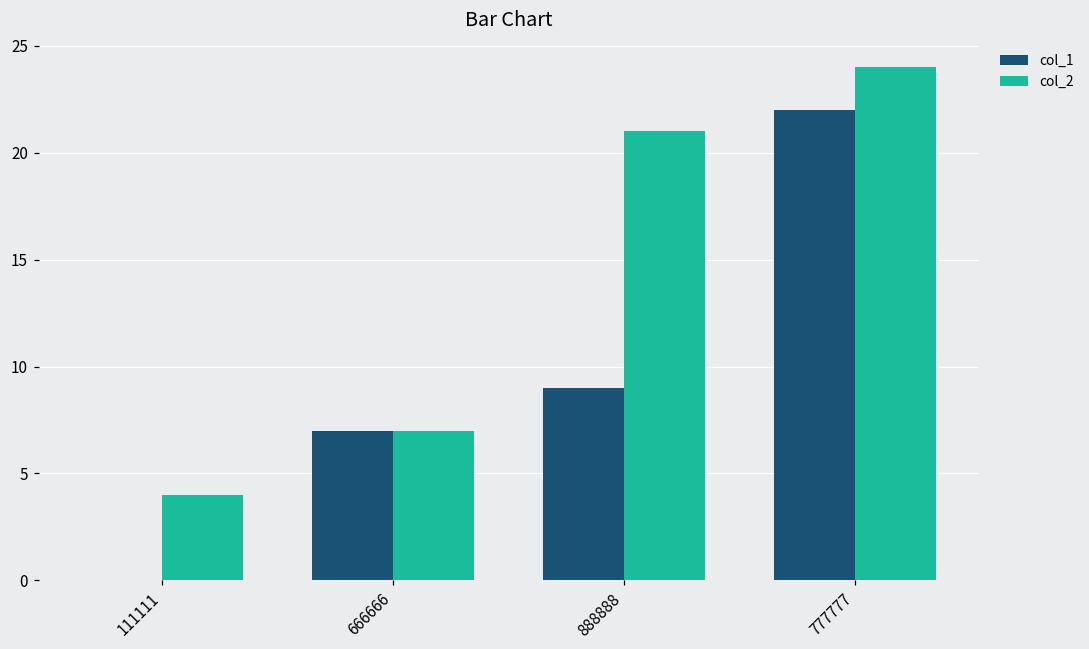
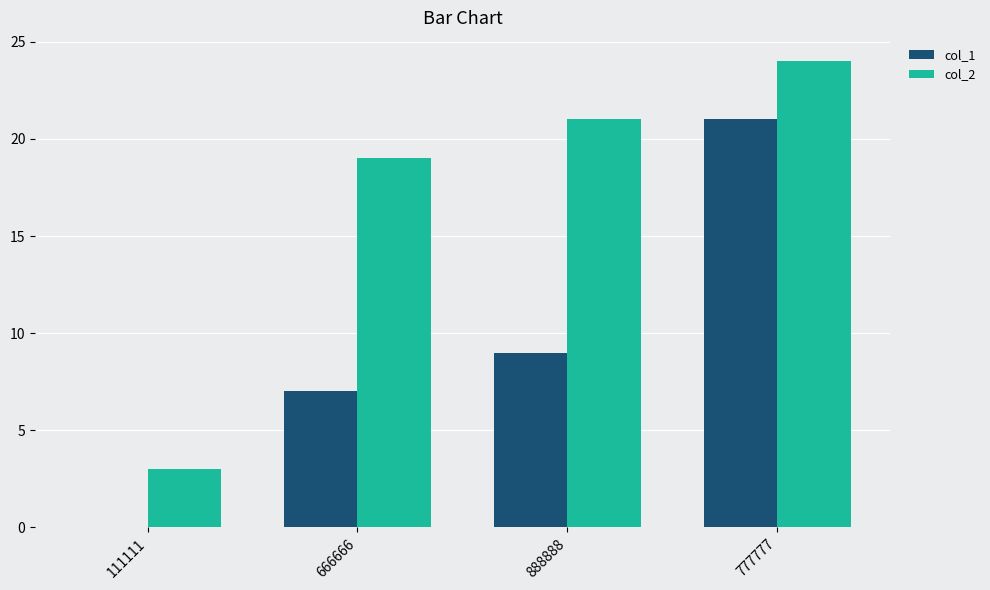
col_2, 111111: 4 -> 3
col_2, 666666: 7 -> 19
col_1, 777777: 22 -> 21
